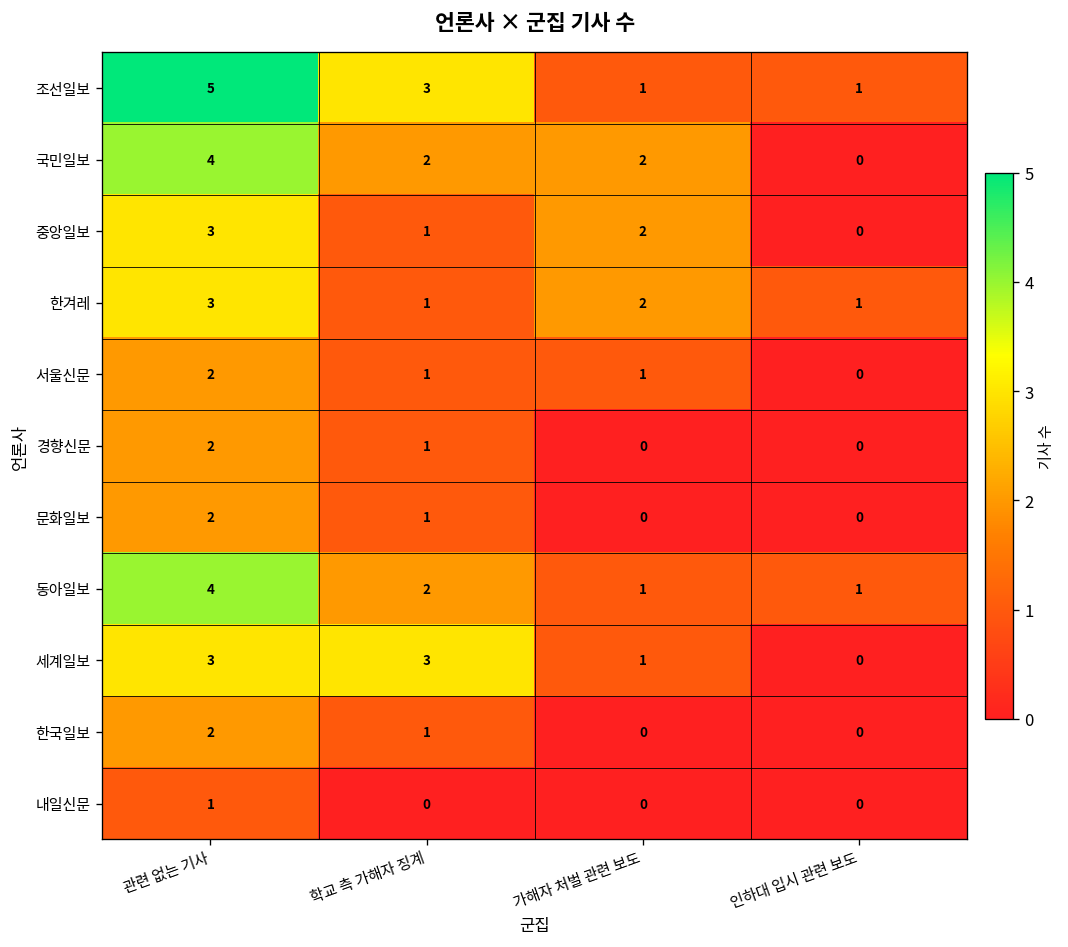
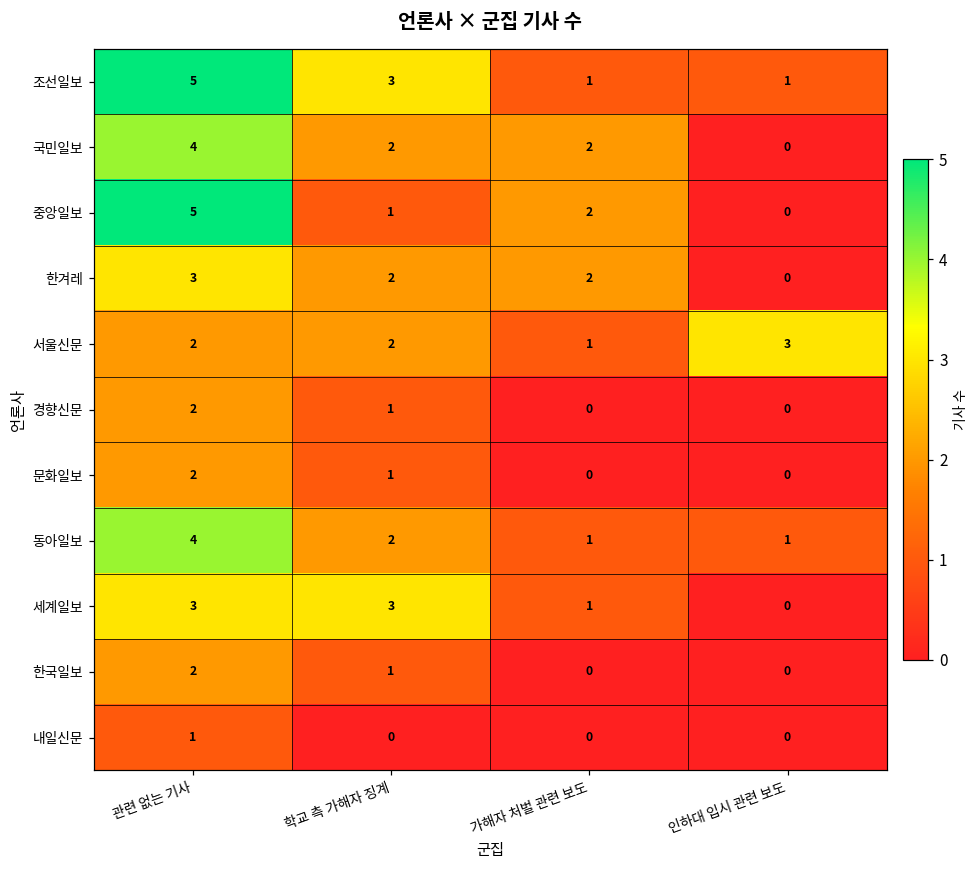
중앙일보, 관련 없는 기사: 3 -> 5
한겨레, 학교 측 가해자 징계: 1 -> 2
한겨레, 인하대 입시 관련 보도: 1 -> 0
서울신문, 학교 측 가해자 징계: 1 -> 2
서울신문, 인하대 입시 관련 보도: 0 -> 3
